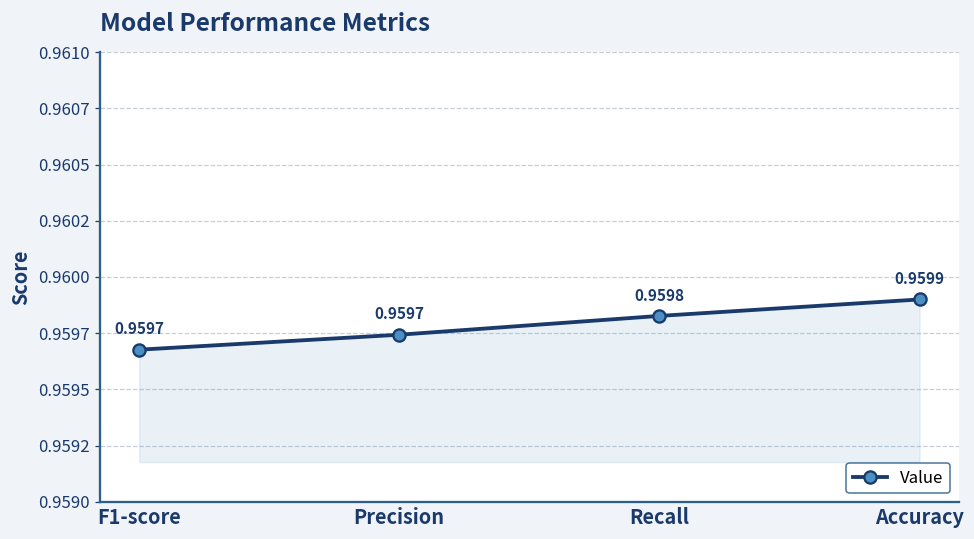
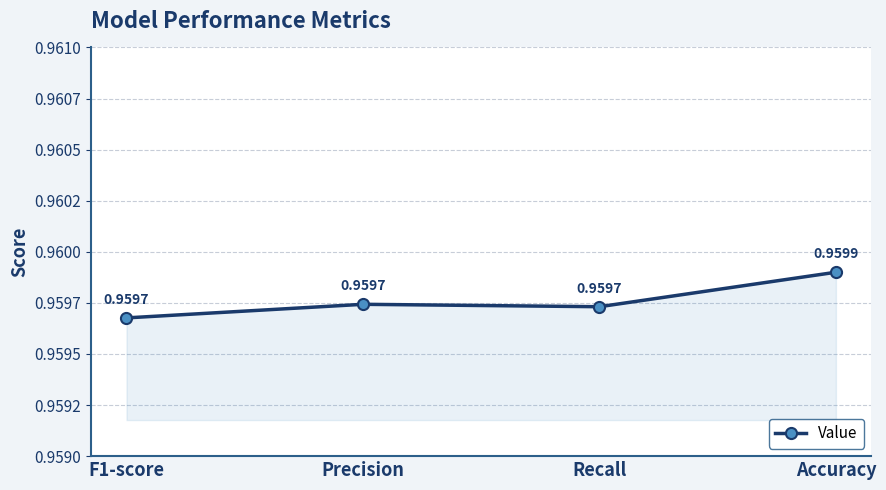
Recall: 0.9598 -> 0.9597
